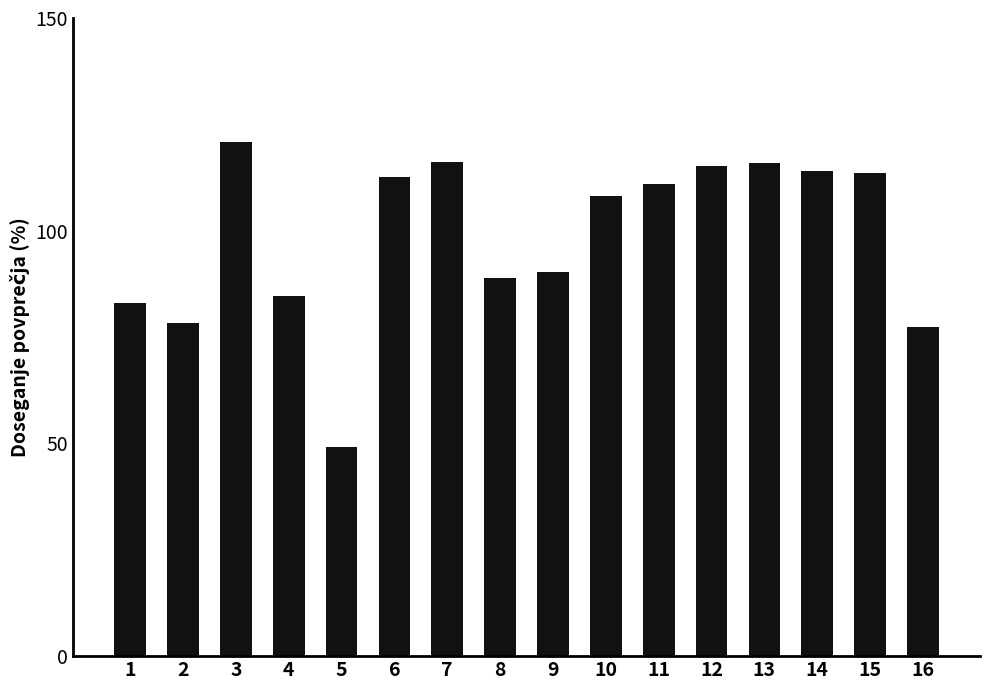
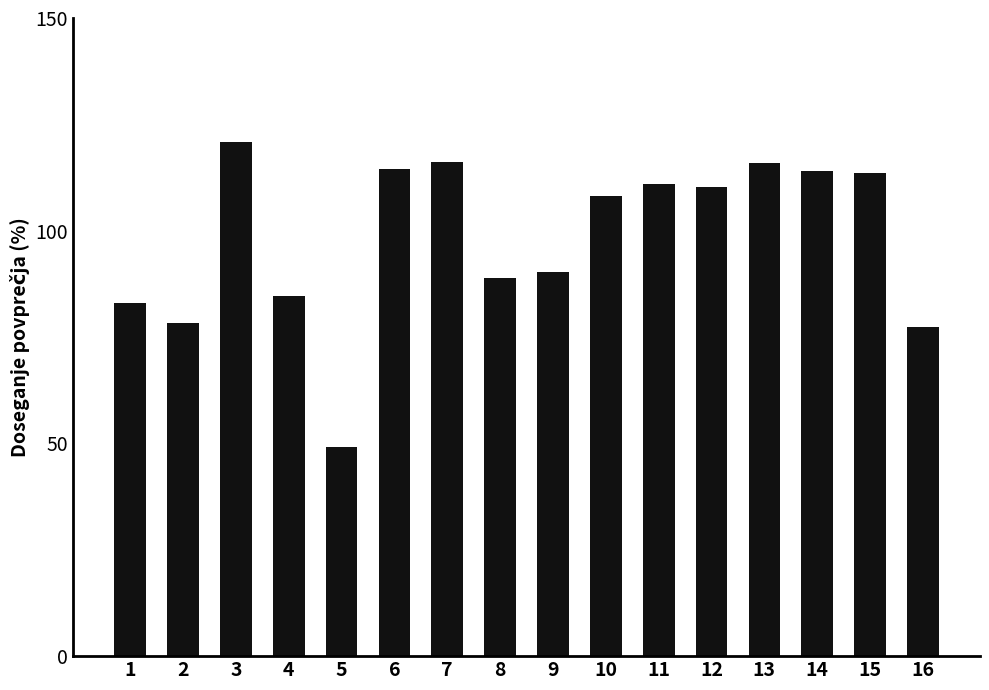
6: 113 -> 115
12: 115 -> 110
